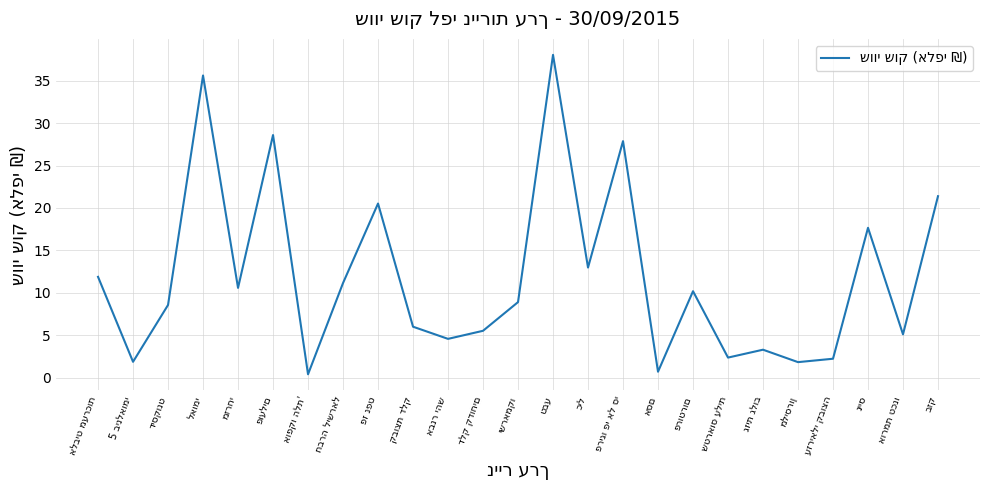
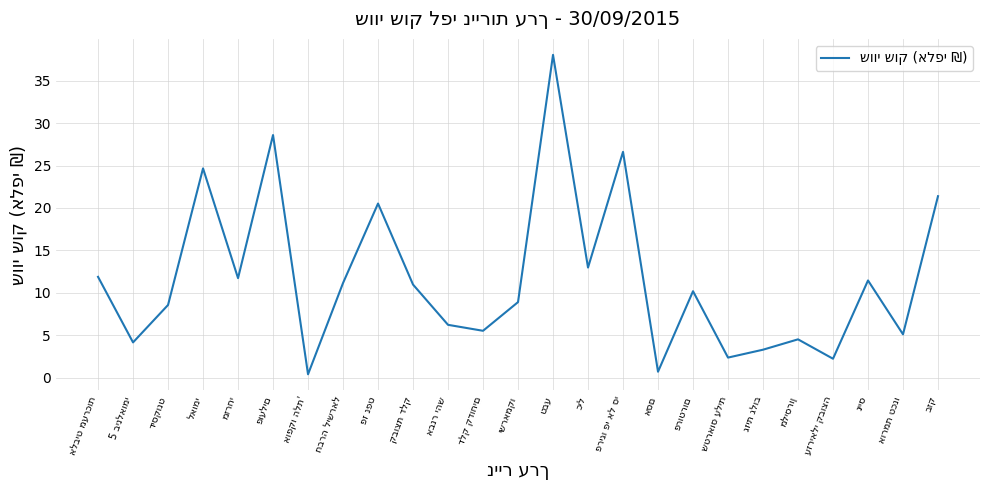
5 בינלאומי: 2 -> 4
לאומי: 36 -> 25
מזרחי: 11 -> 12
קבוצת דלק: 6 -> 11
אבנר יהש: 5 -> 6
פריגו פי אל סי: 28 -> 27
מליסרון: 2 -> 5
נייס: 18 -> 11
